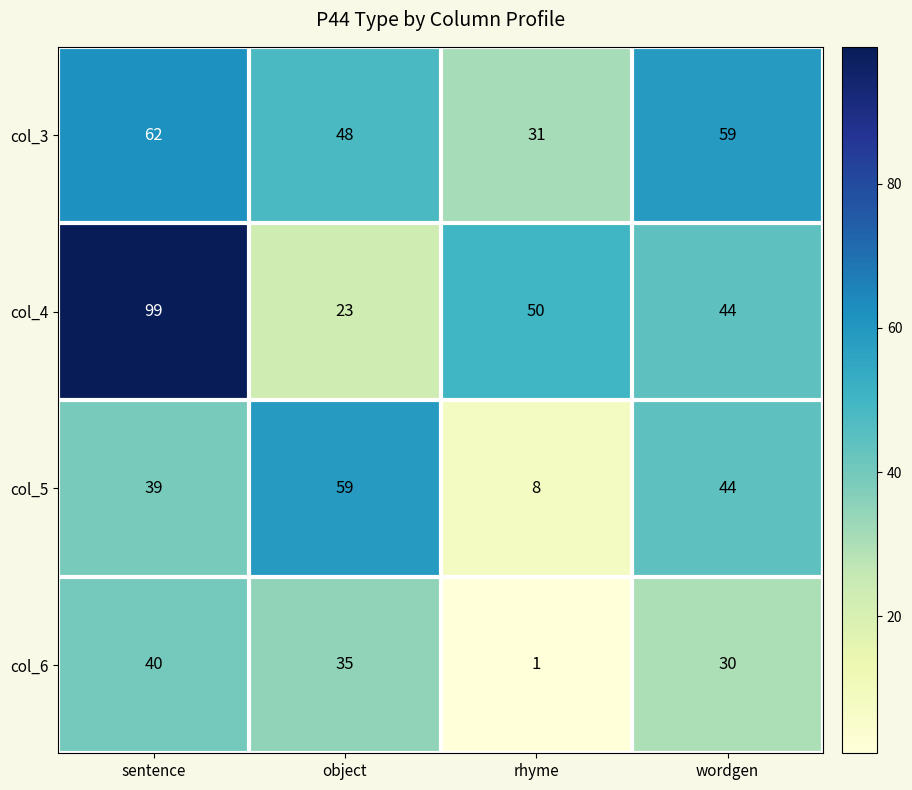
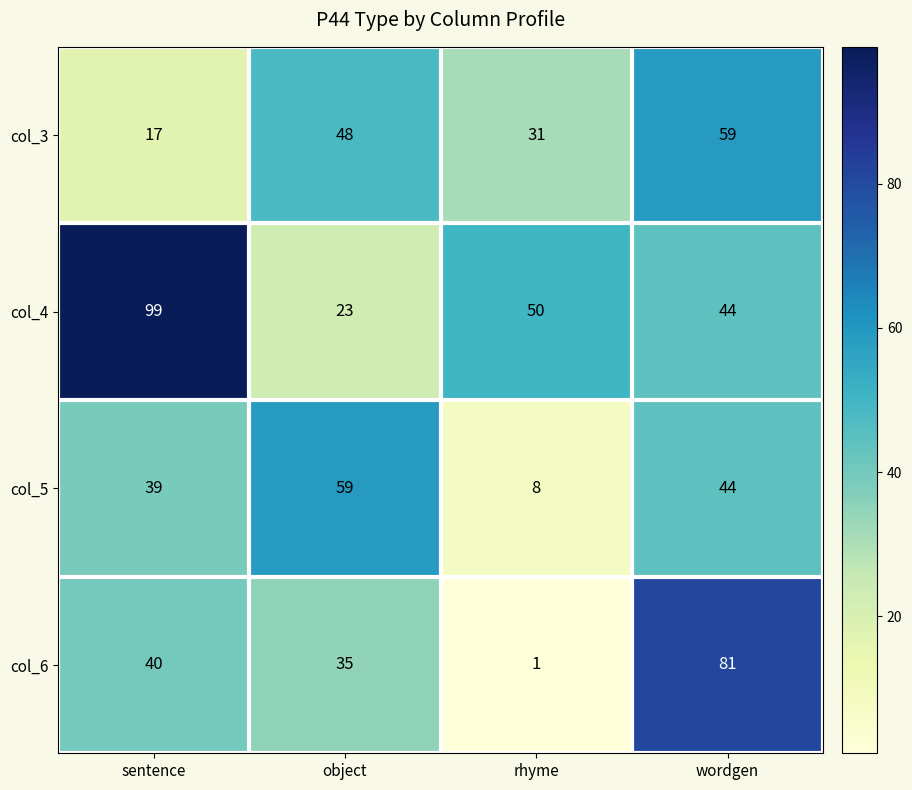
col_3, sentence: 62 -> 17
col_6, wordgen: 30 -> 81
